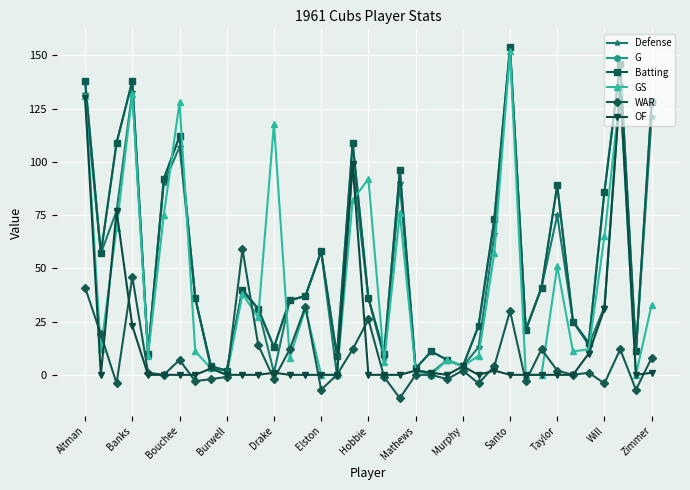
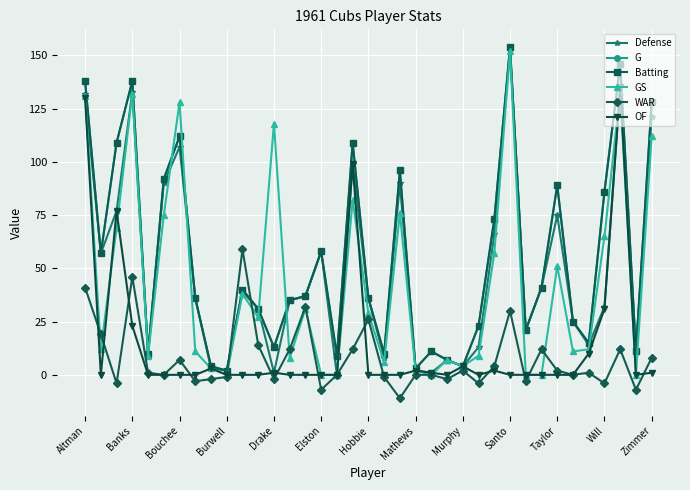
GS, Hobbie: 92 -> 29
GS, Zimmer: 33 -> 112
